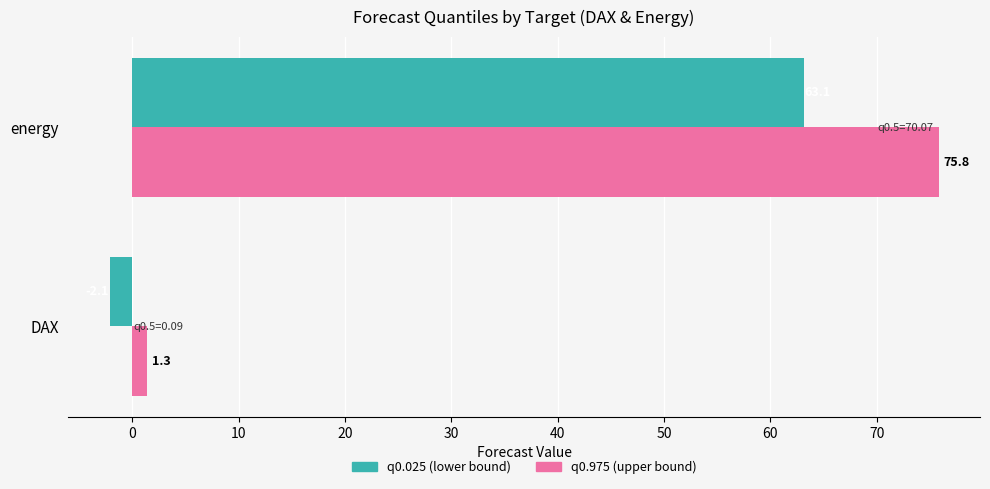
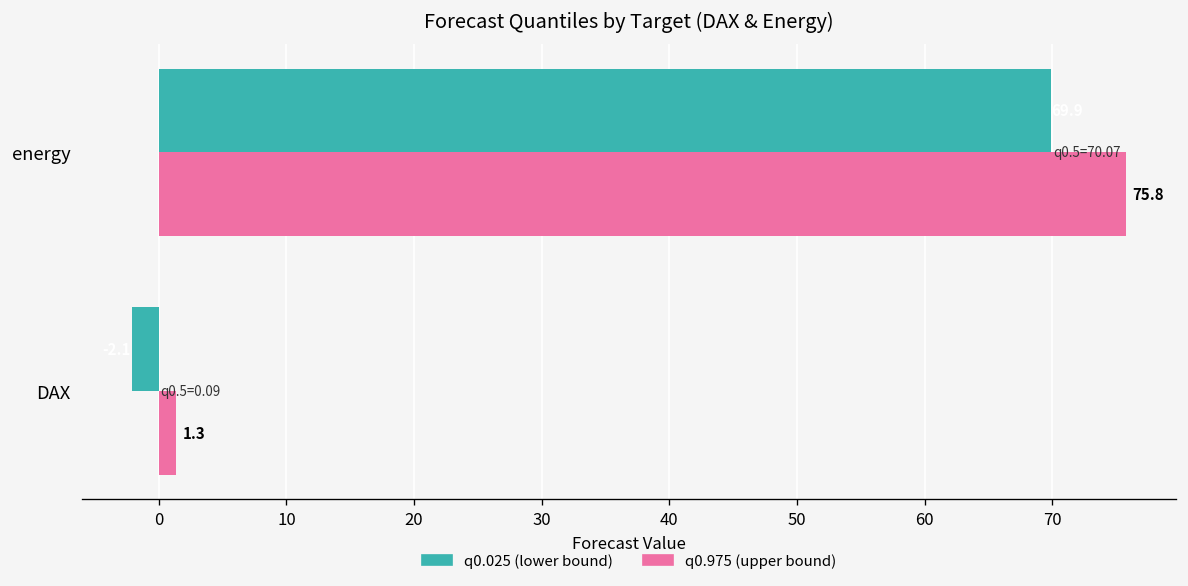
q0.025 (lower bound), energy: 63.1 -> 69.9
